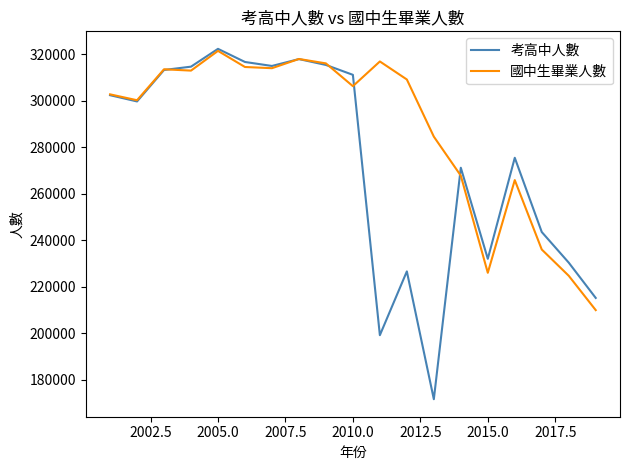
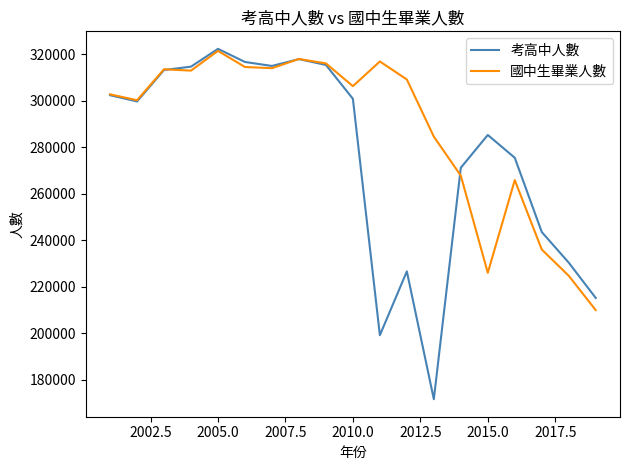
考高中人數, 2010.0: 311000 -> 301000
考高中人數, 2015.0: 232000 -> 285000
